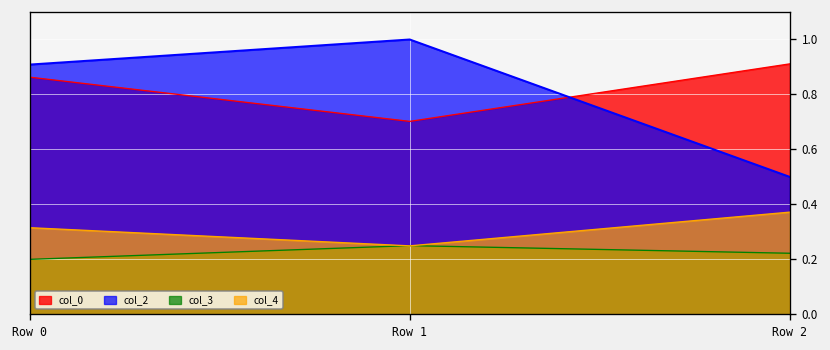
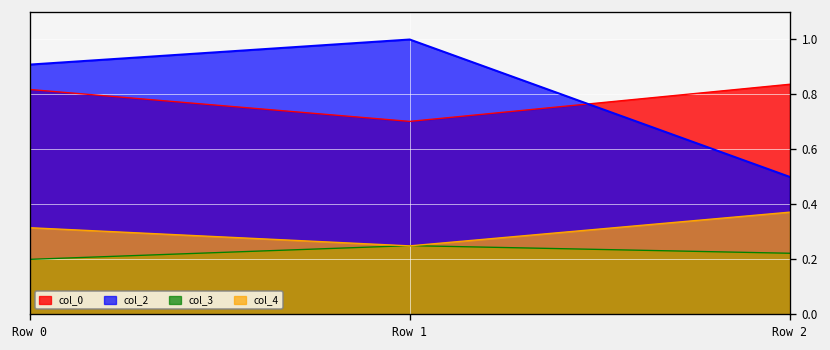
col_0, Row 0: 0.86 -> 0.82
col_0, Row 2: 0.91 -> 0.84
